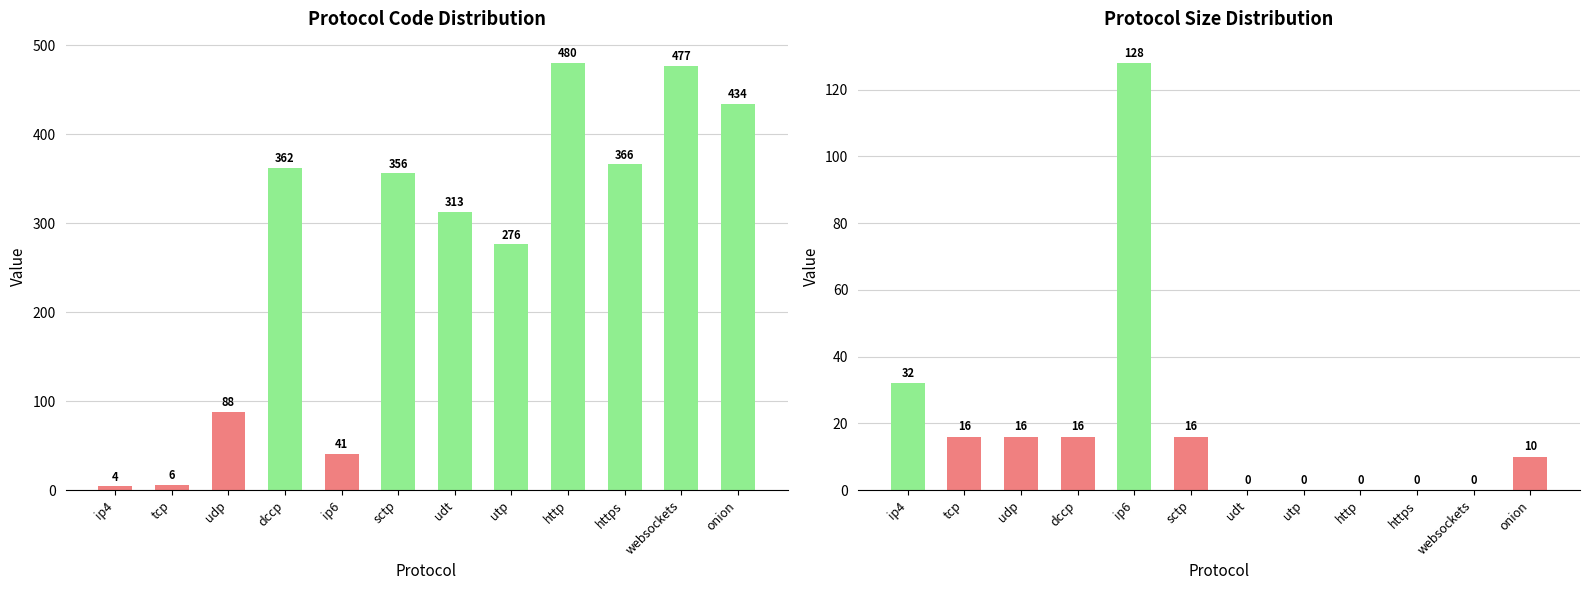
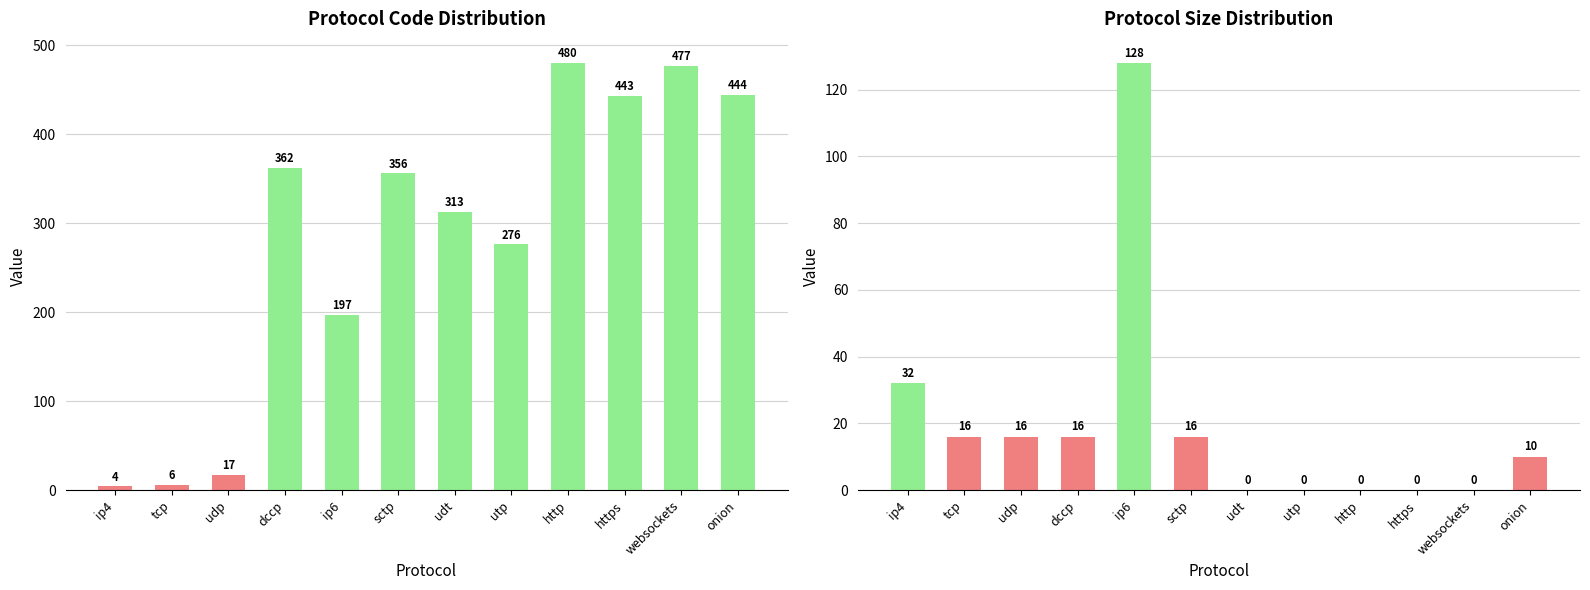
Protocol Code Distribution, udp: 88 -> 17
Protocol Code Distribution, ip6: 41 -> 197
Protocol Code Distribution, https: 366 -> 443
Protocol Code Distribution, onion: 434 -> 444
